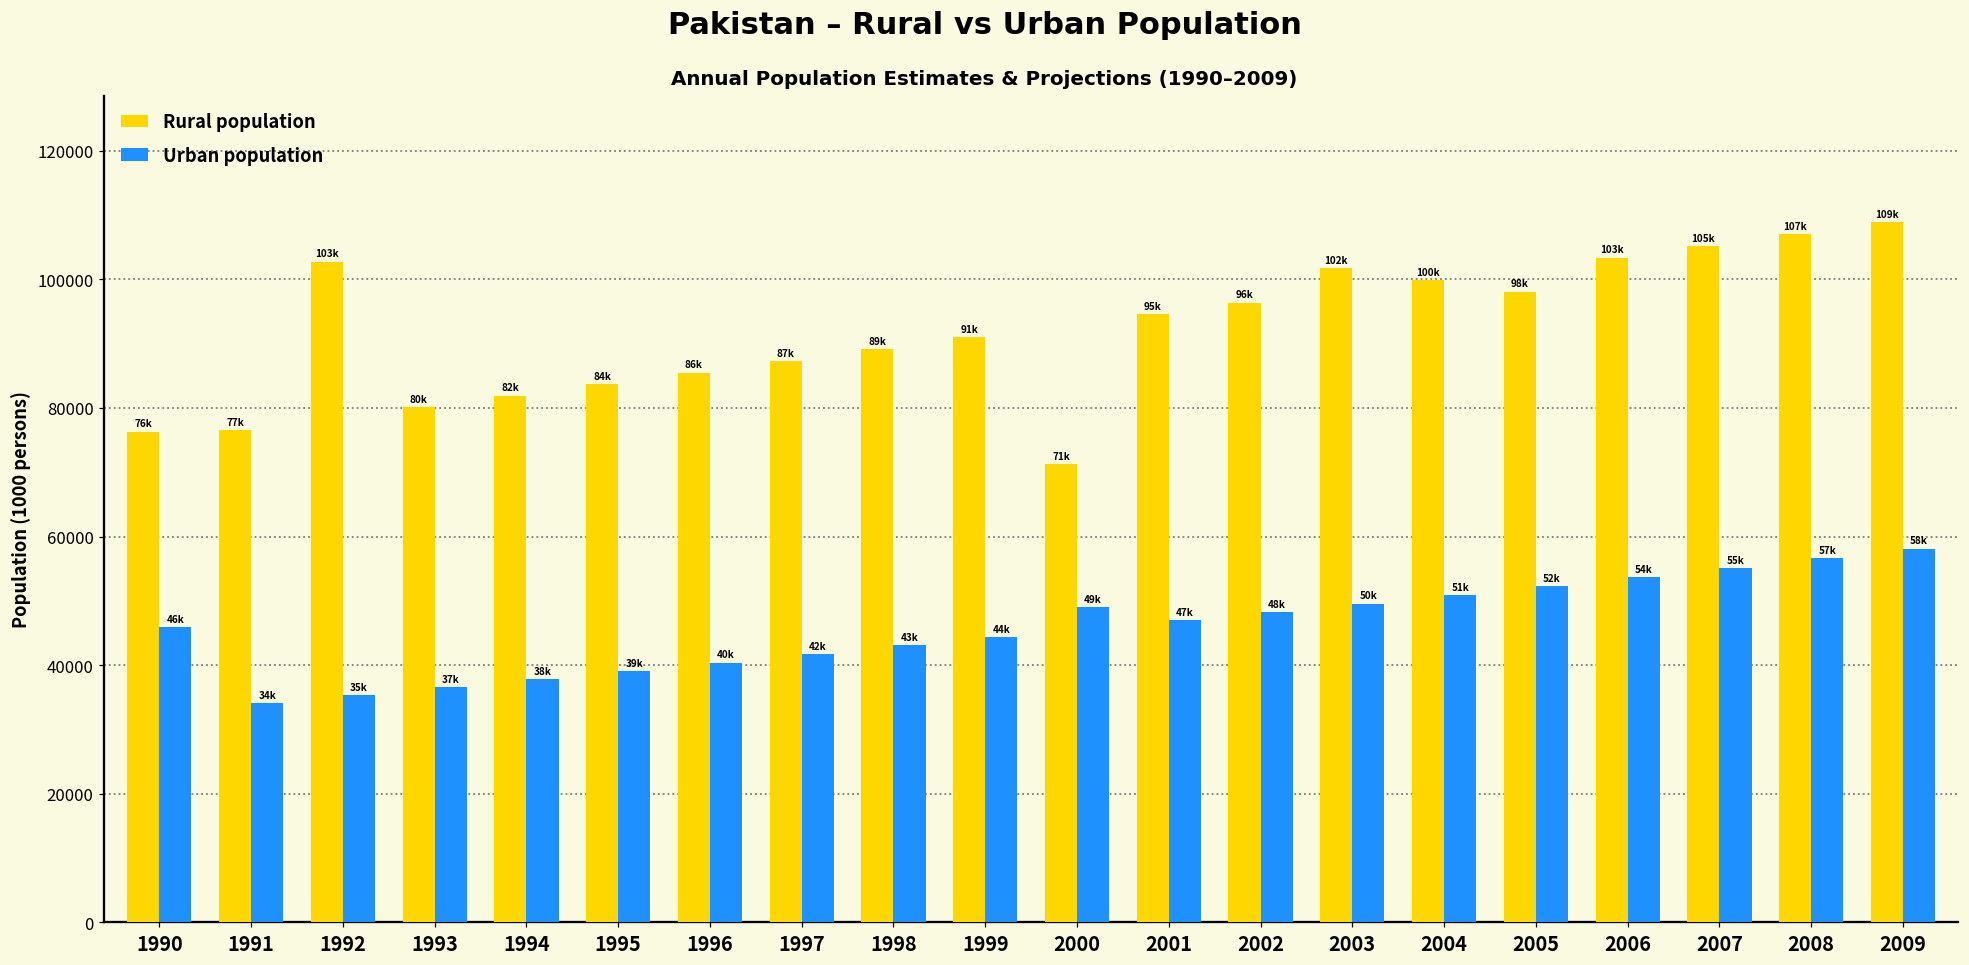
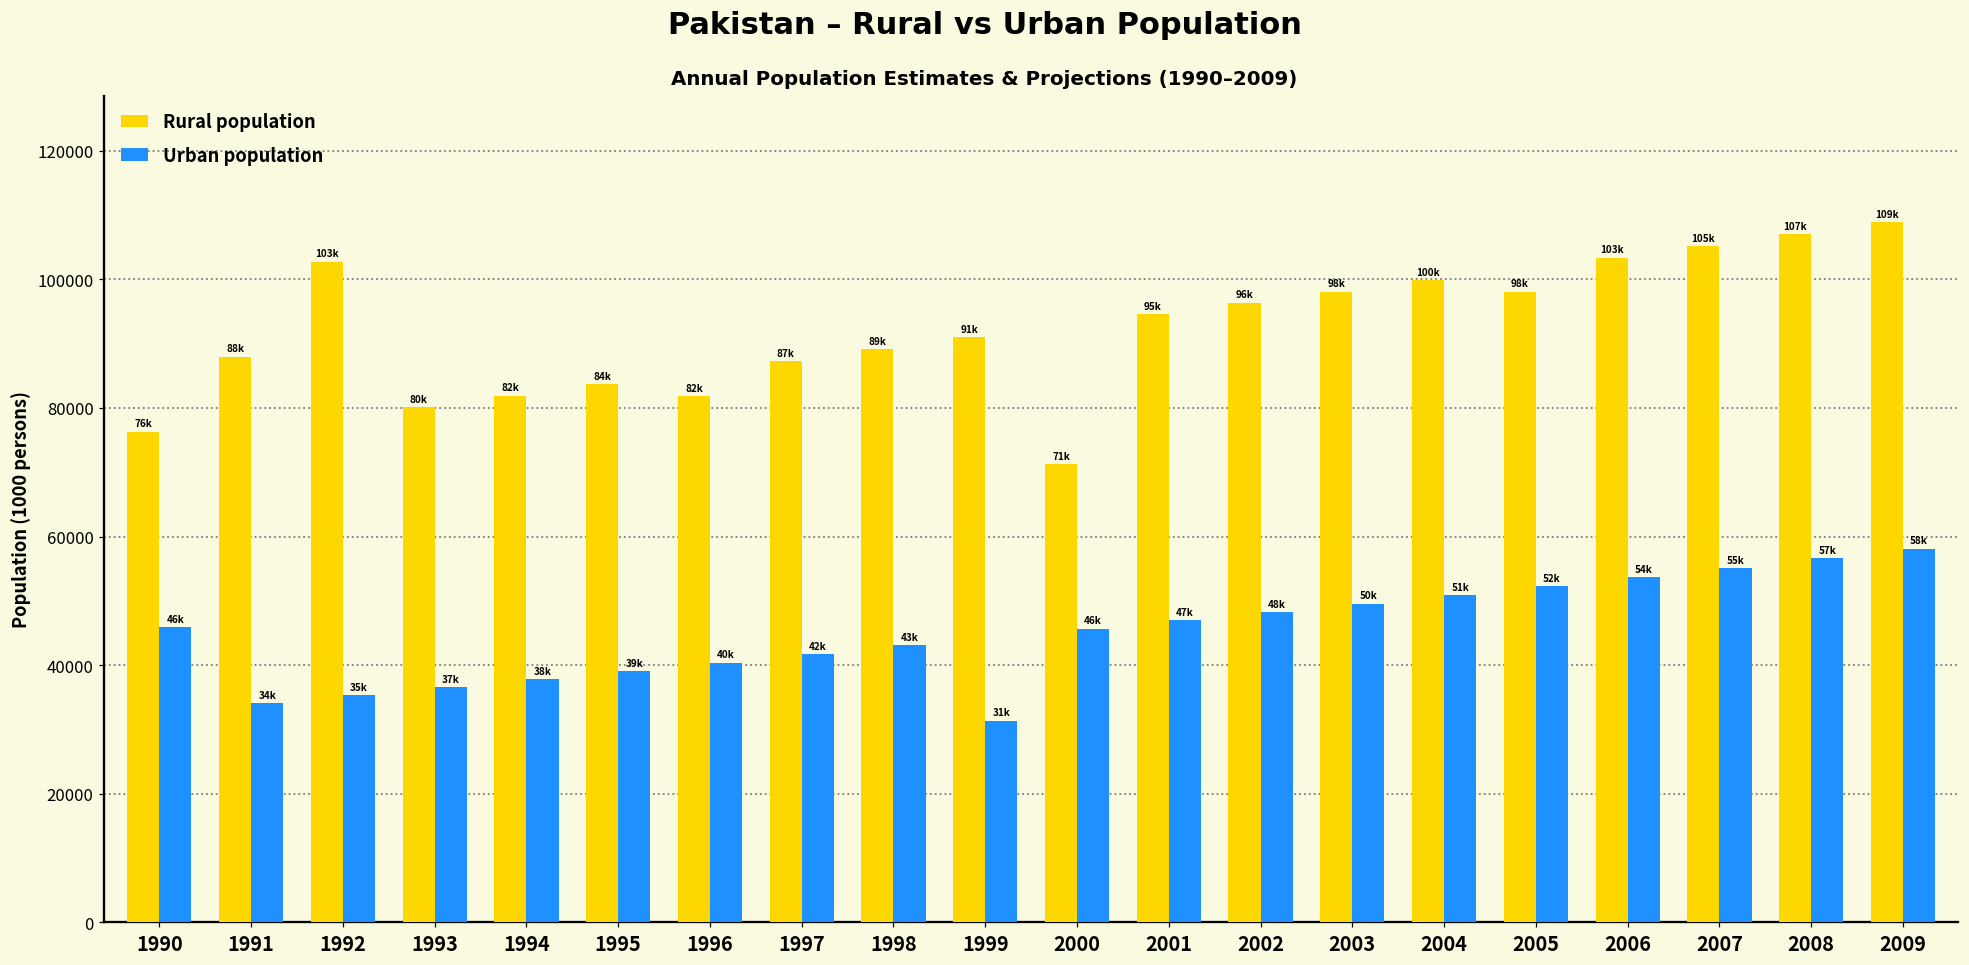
Rural population, 1991: 77k -> 88k
Rural population, 1996: 86k -> 82k
Urban population, 1999: 44k -> 31k
Urban population, 2000: 49k -> 46k
Rural population, 2003: 102k -> 98k
